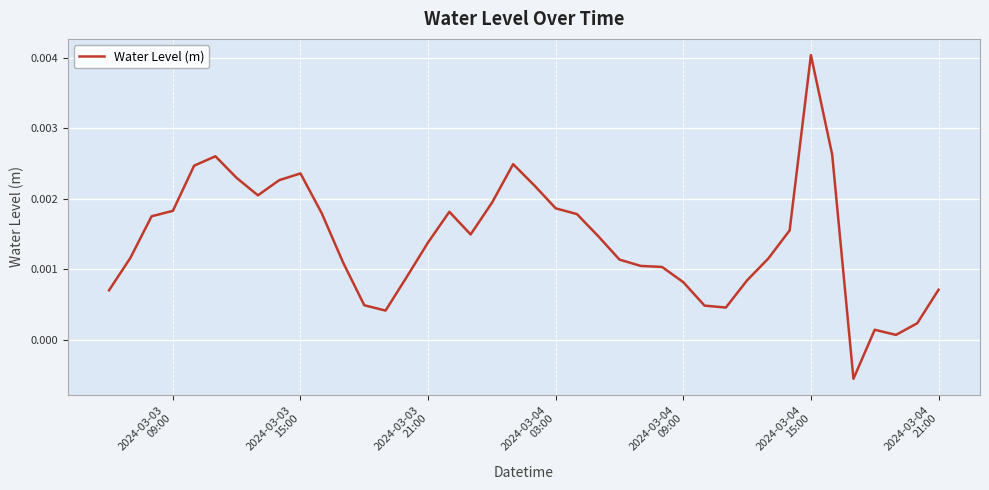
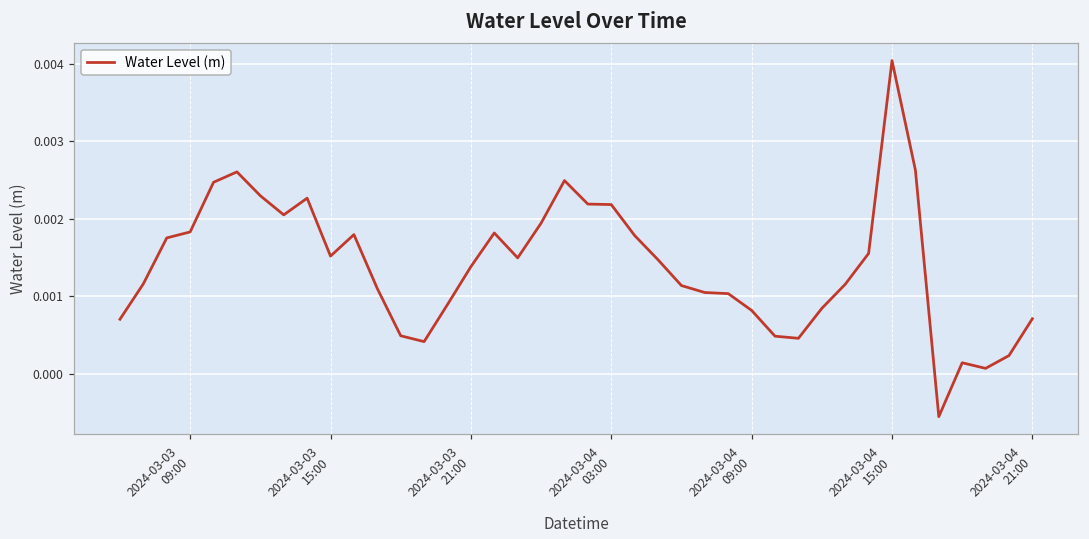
2024-03-03 15:00: 0.0024 -> 0.0015
2024-03-04 03:00: 0.0019 -> 0.0022
